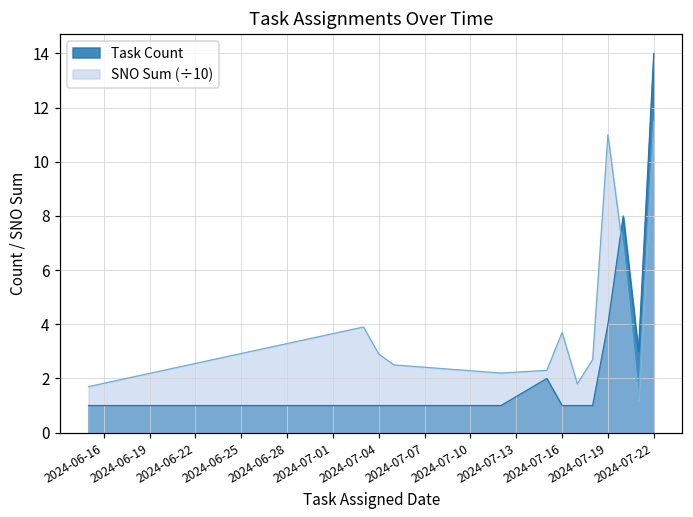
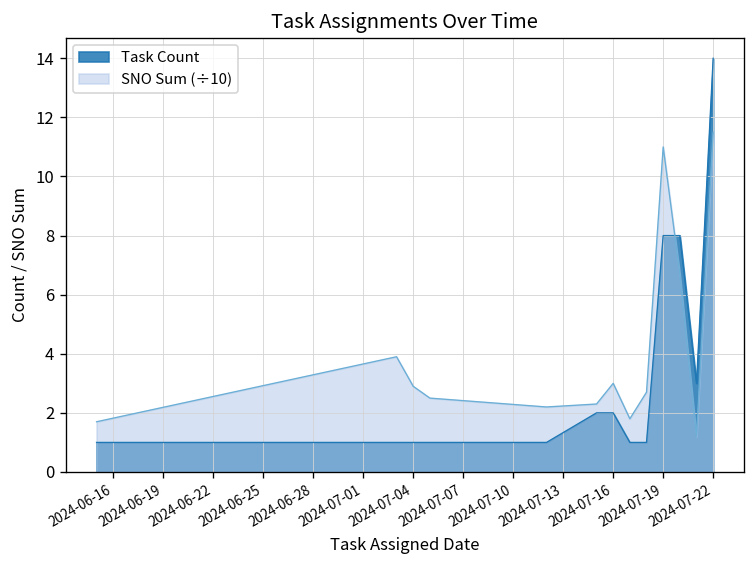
Task Count, 2024-07-16: 1 -> 2
SNO Sum (÷10), 2024-07-16: 3.7 -> 3.0
Task Count, 2024-07-19: 4 -> 8
